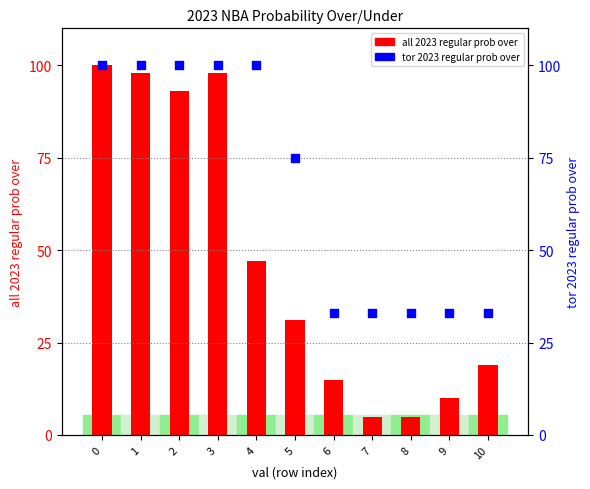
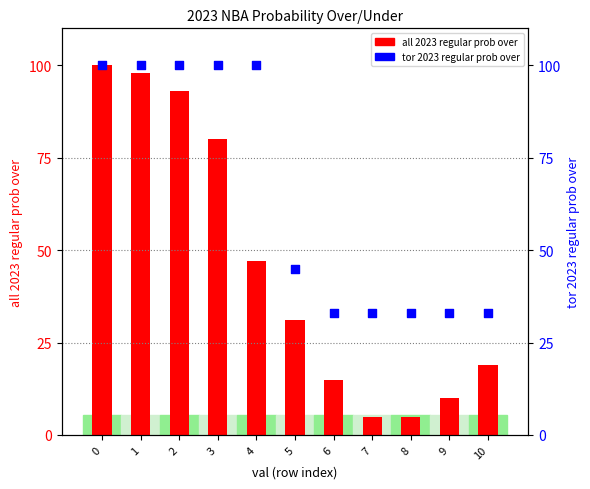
all 2023 regular prob over, 3: 98 -> 80
tor 2023 regular prob over, 5: 75 -> 45
